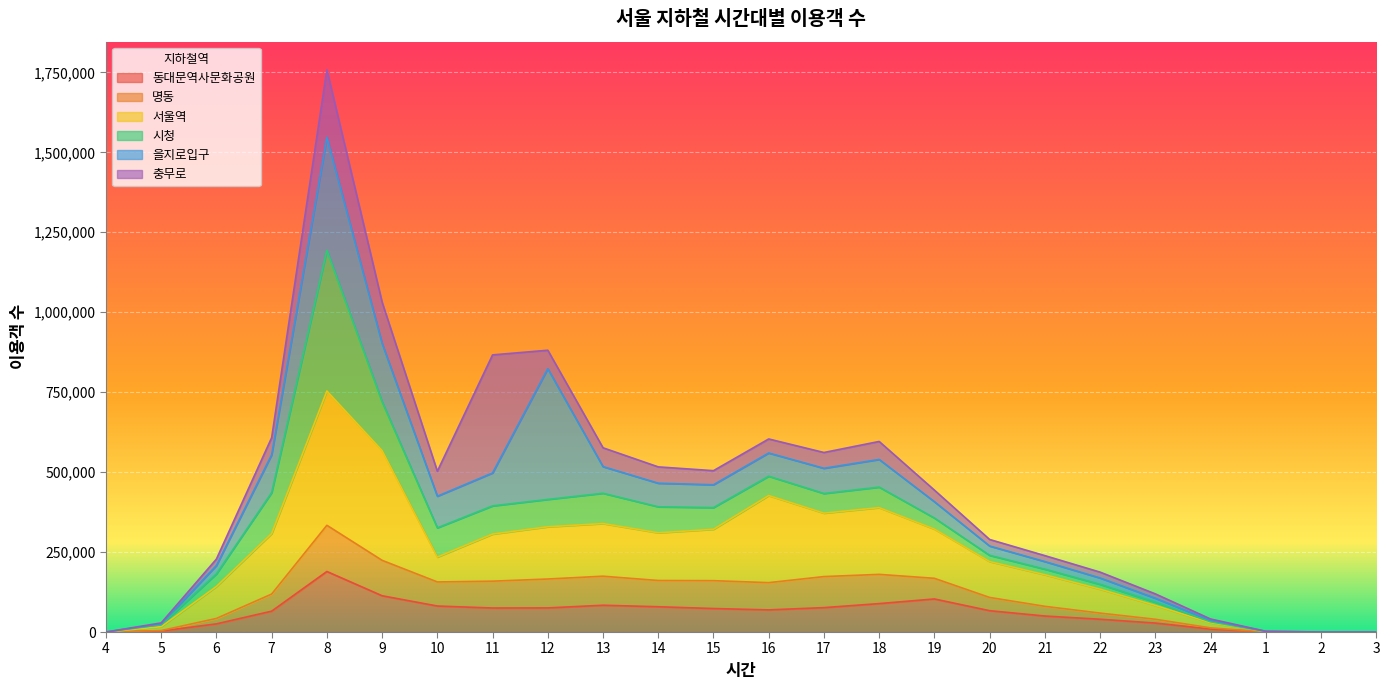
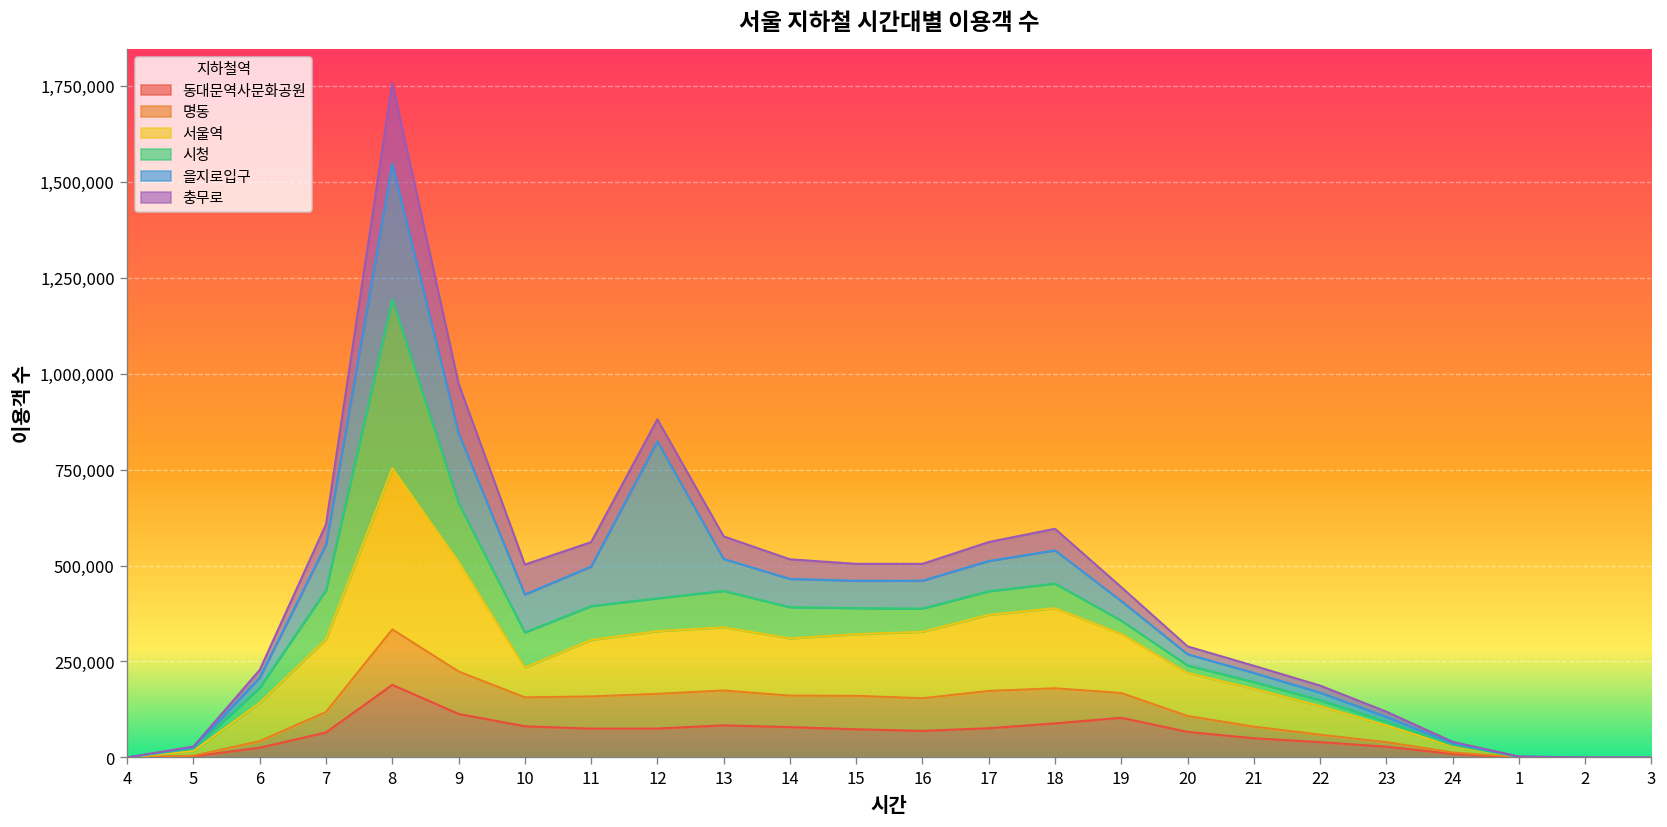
서울역, 9: 340,000 -> 290,000
충무로, 11: 370,000 -> 60,000
서울역, 16: 270,000 -> 170,000
